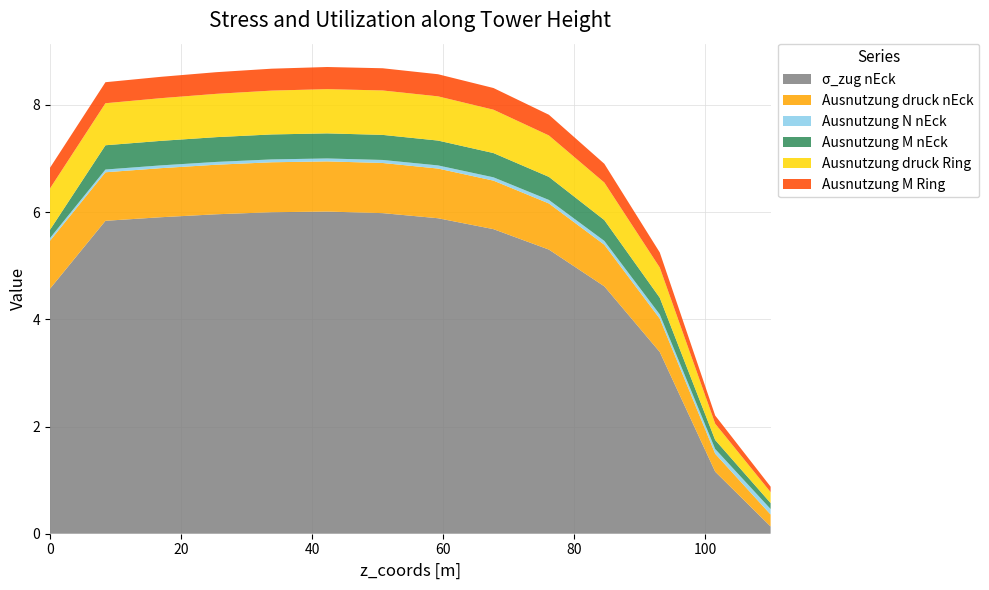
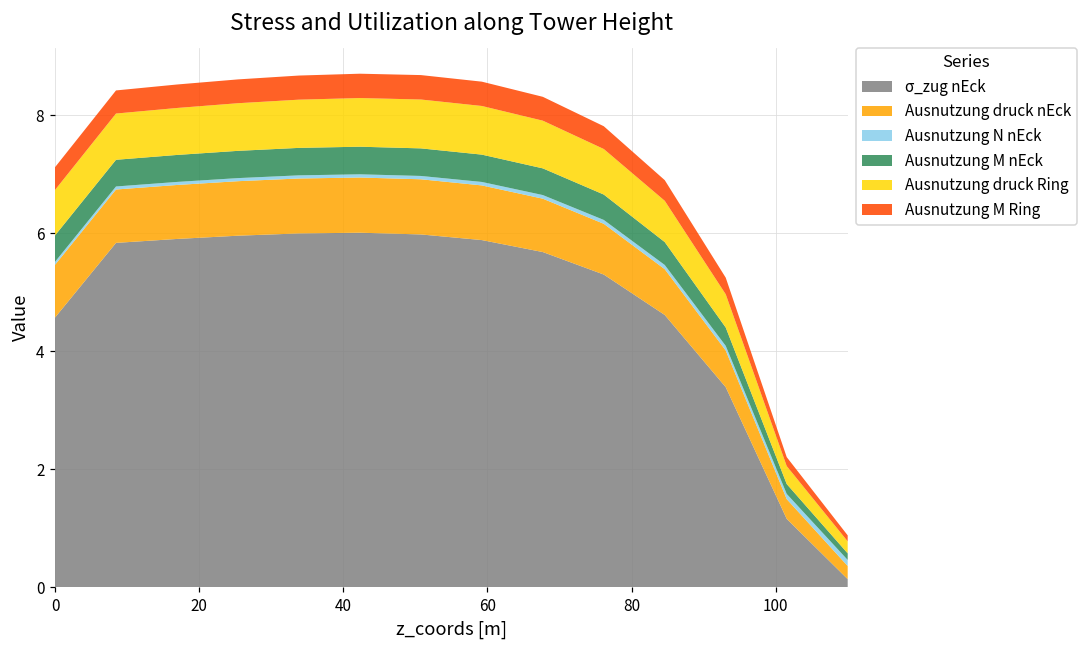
Ausnutzung M nEck, 0: 0.2 -> 0.4
